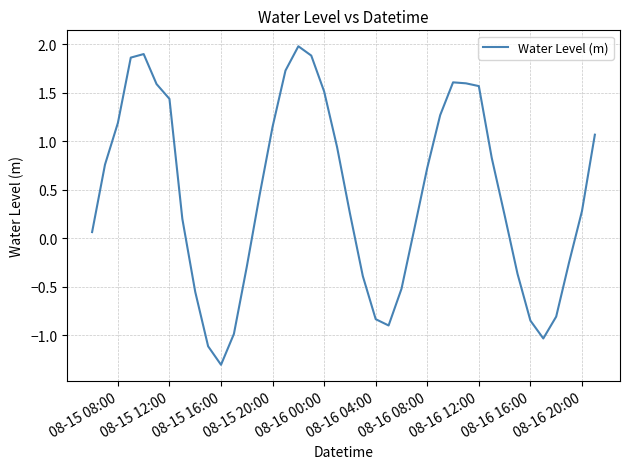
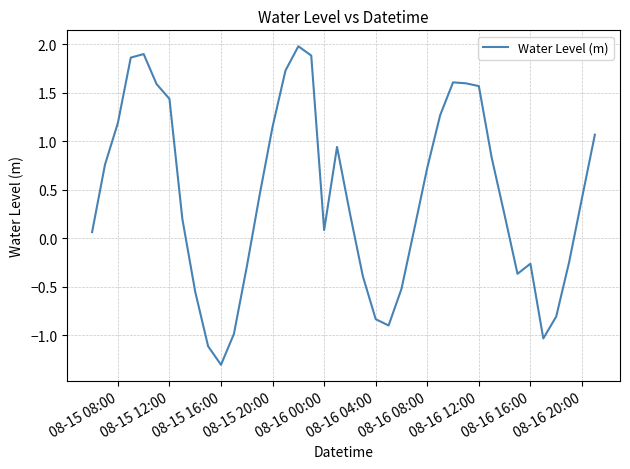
08-16 00:00: 1.5 -> 0.1
08-16 16:00: -0.8 -> -0.3
08-16 20:00: 0.3 -> 0.4
